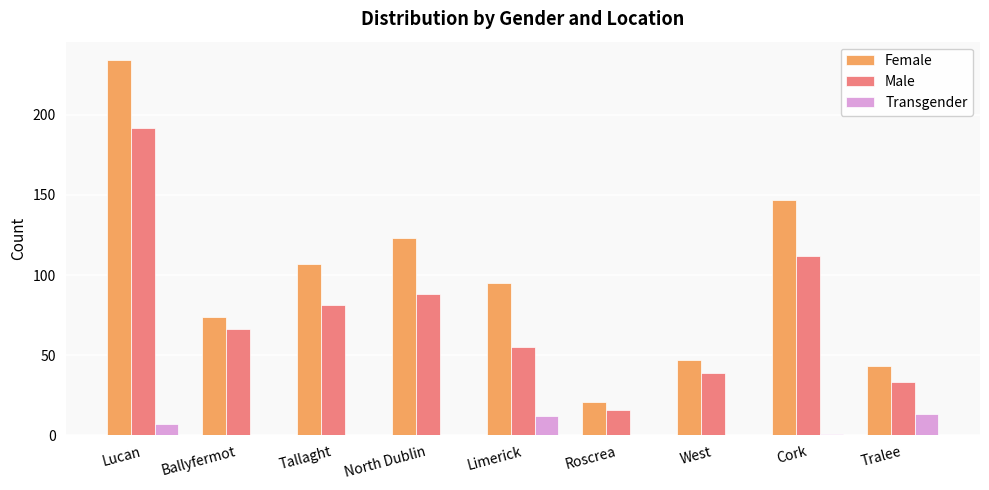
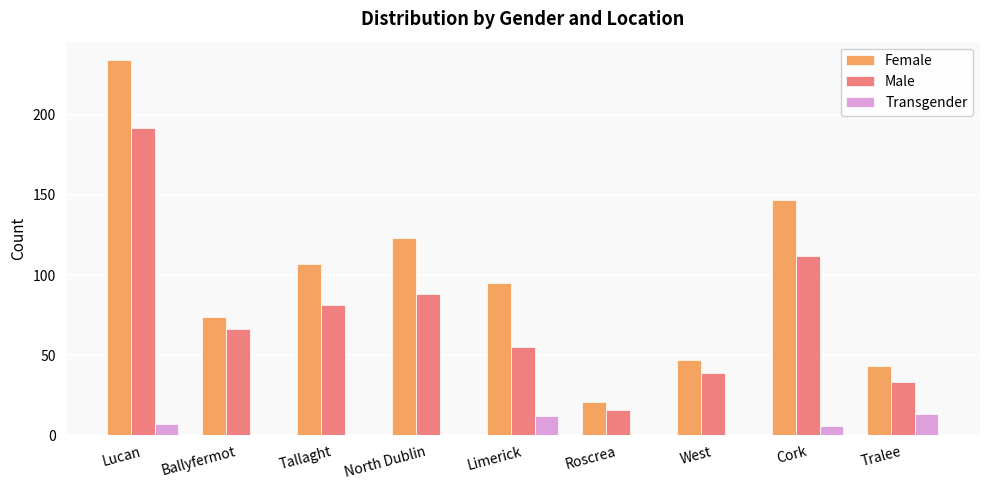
Transgender, Cork: 1 -> 6
